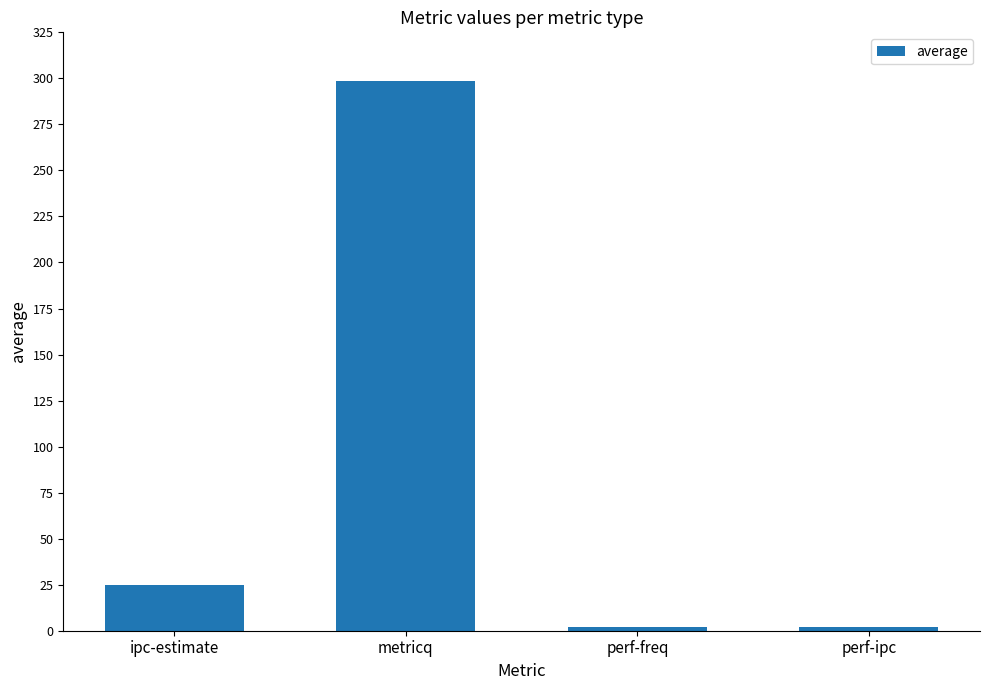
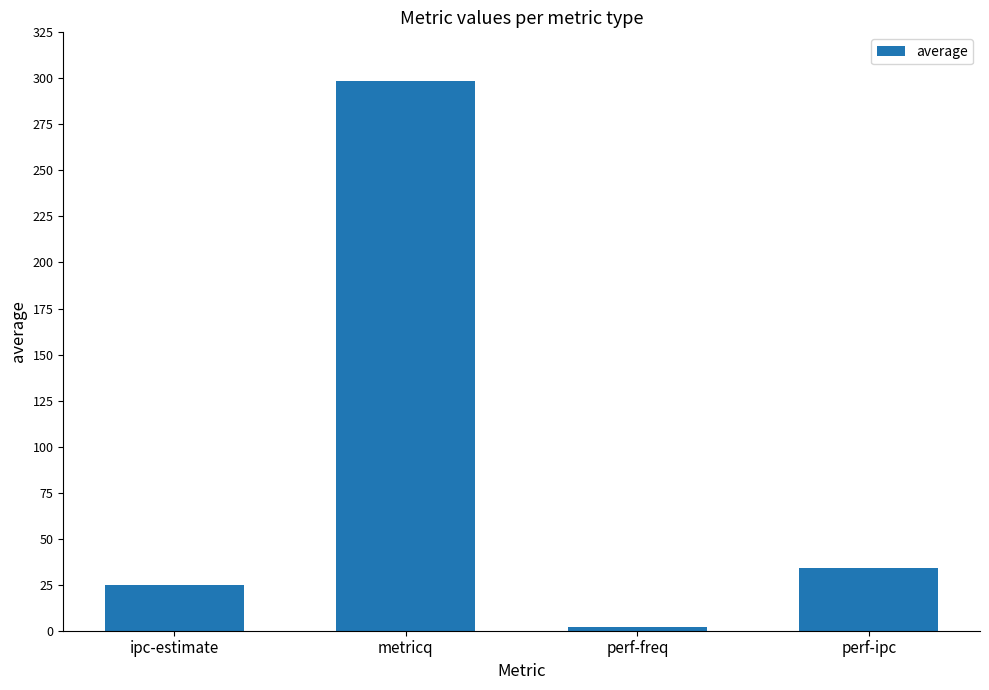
perf-ipc: 2 -> 34
